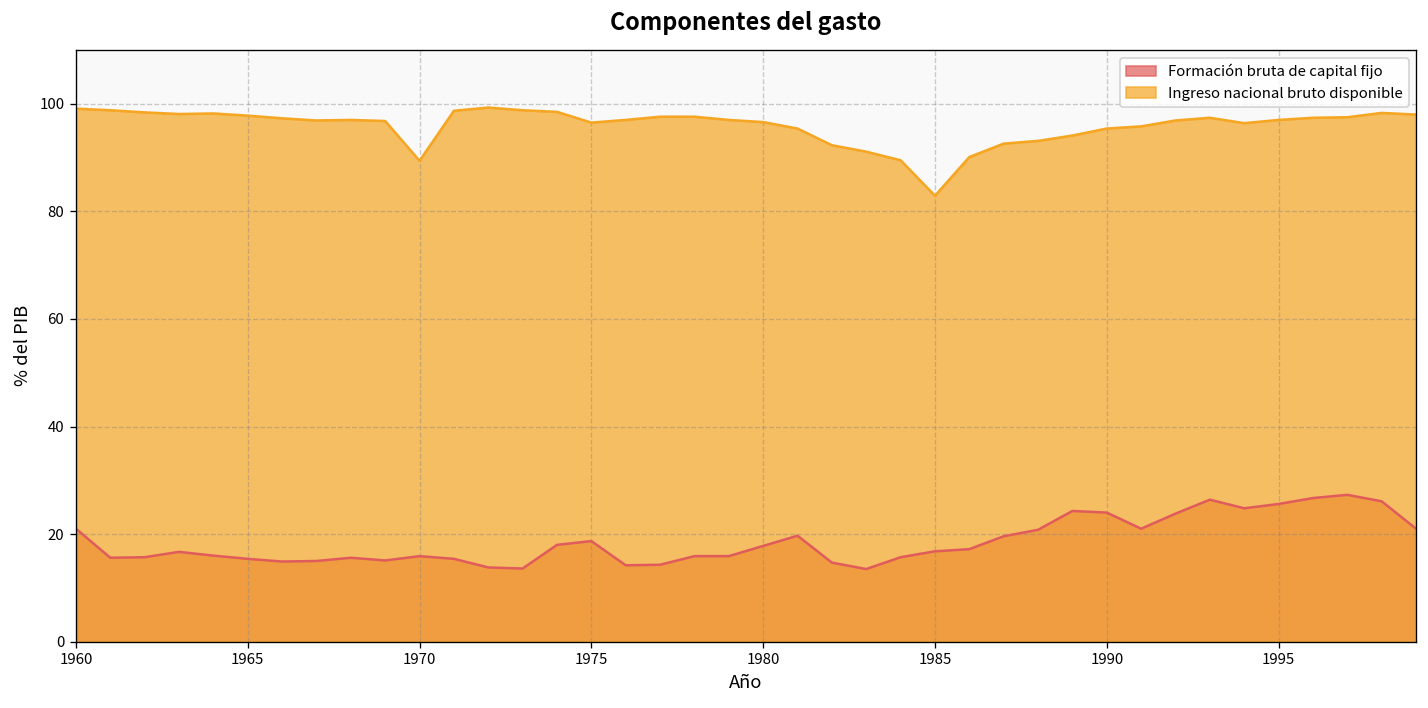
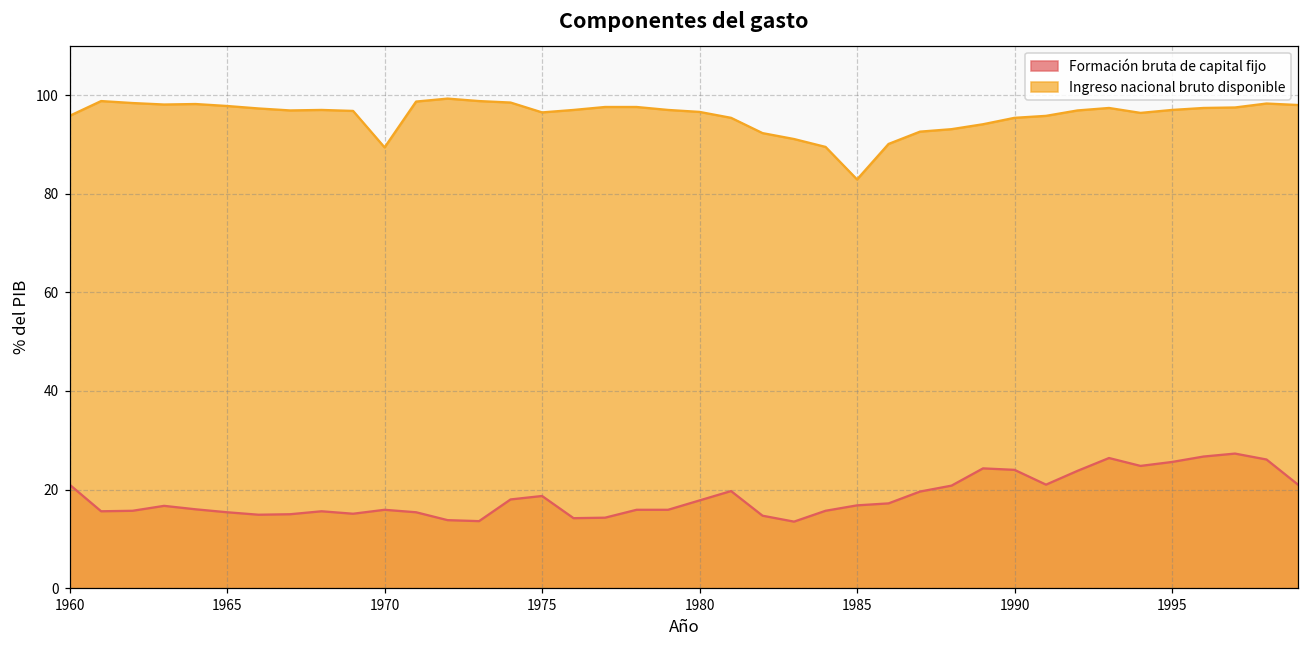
Ingreso nacional bruto disponible, 1960: 99 -> 96
